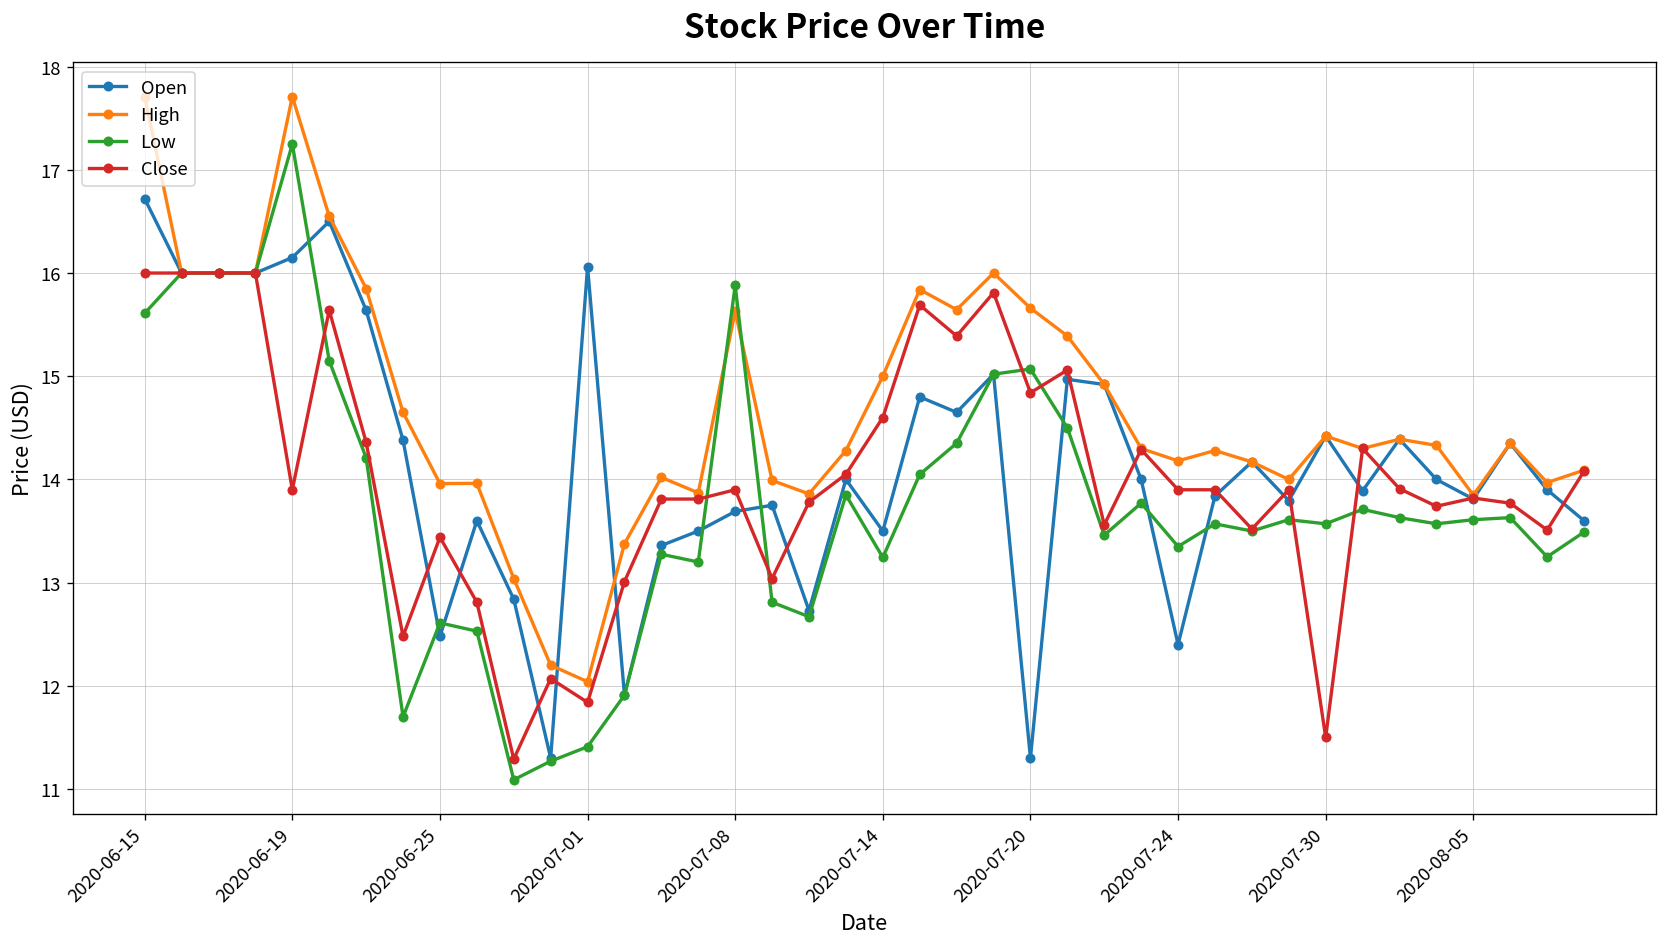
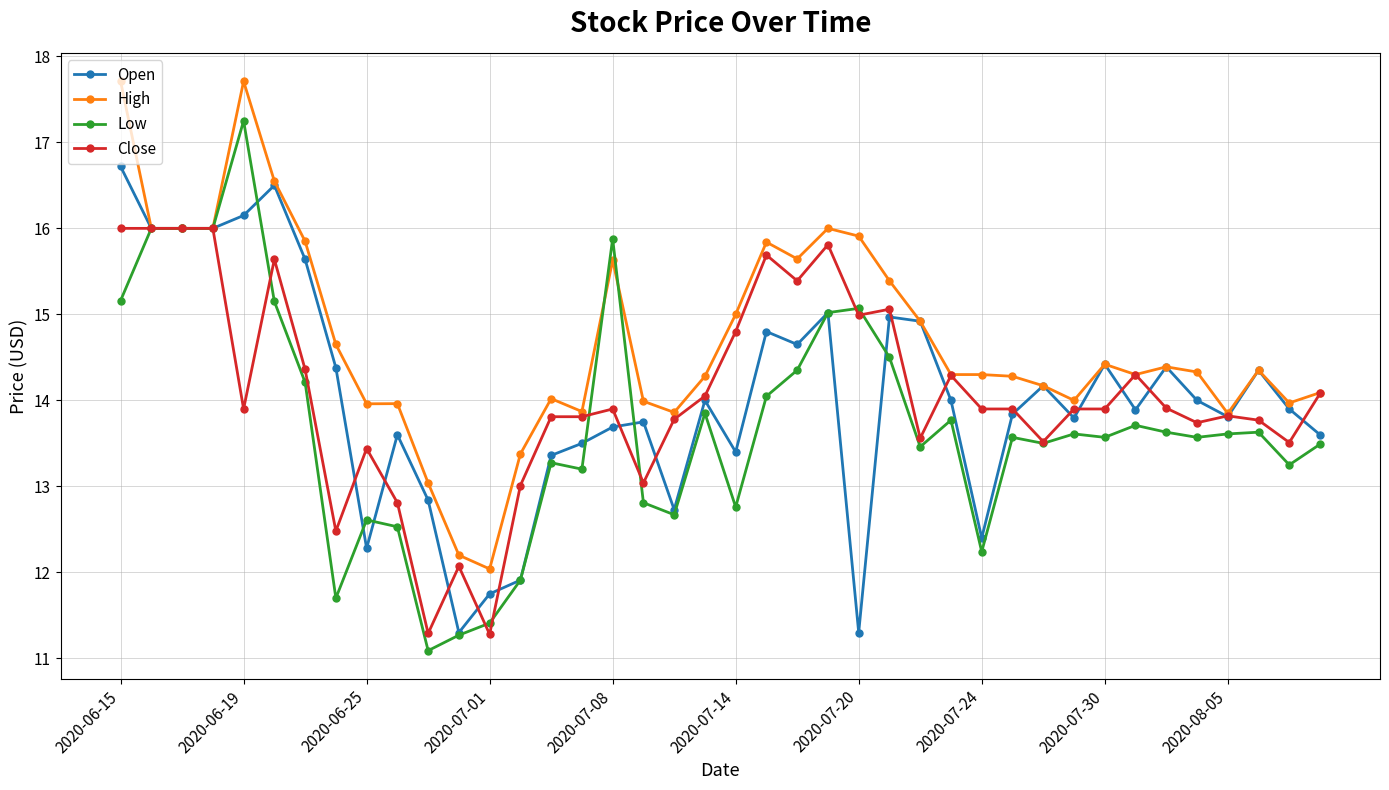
Low, 2020-06-15: 15.6 -> 15.2
Open, 2020-06-25: 12.5 -> 12.3
Open, 2020-07-01: 16.1 -> 11.8
Close, 2020-07-01: 11.8 -> 11.3
Open, 2020-07-14: 13.5 -> 13.4
Low, 2020-07-14: 13.2 -> 12.8
Close, 2020-07-14: 14.6 -> 14.8
High, 2020-07-20: 15.7 -> 15.9
Close, 2020-07-20: 14.8 -> 15.0
High, 2020-07-24: 14.2 -> 14.3
Low, 2020-07-24: 13.4 -> 12.2
Close, 2020-07-30: 11.5 -> 13.9
